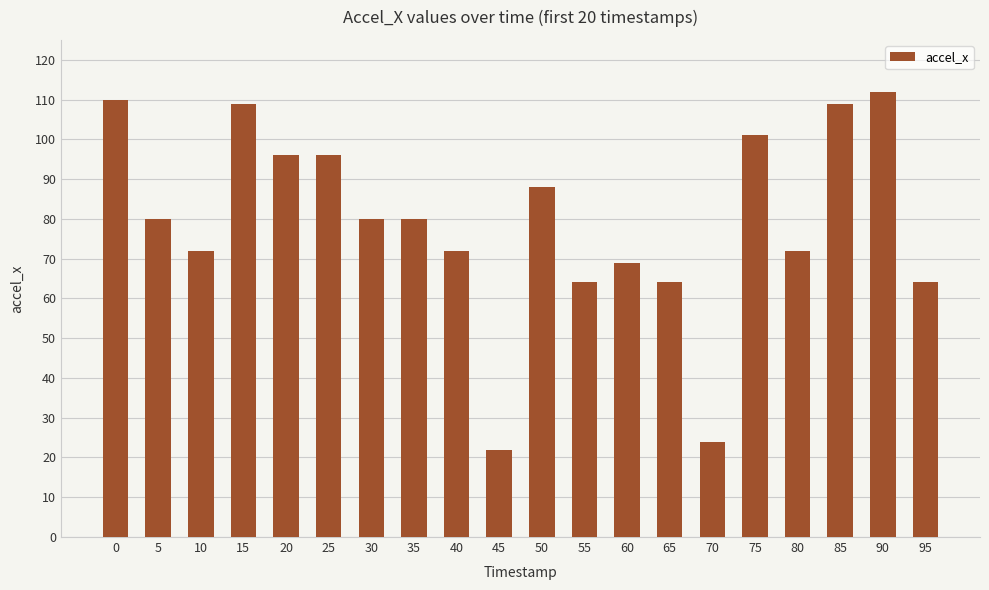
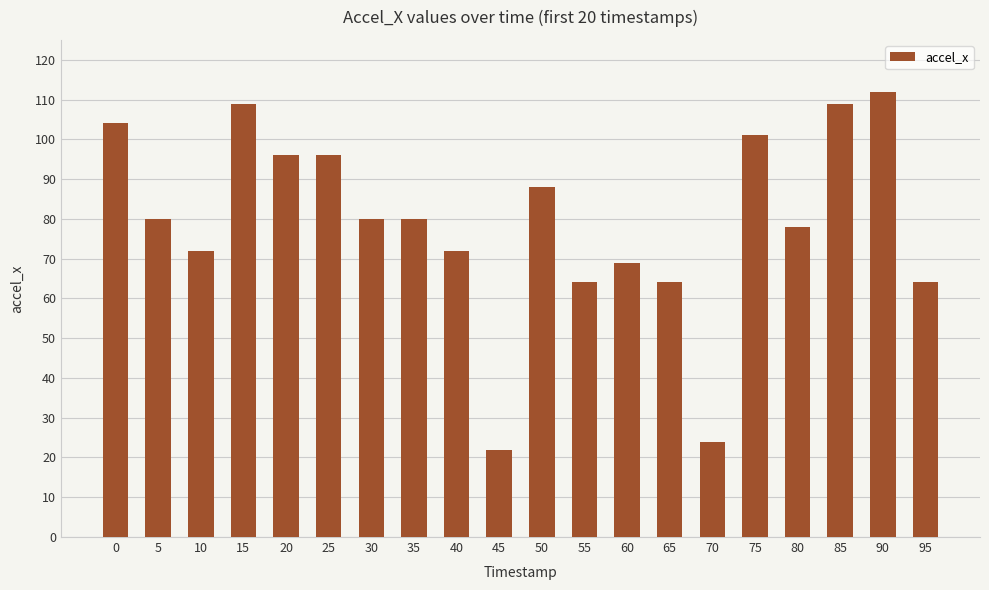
0: 110 -> 104
80: 72 -> 78
